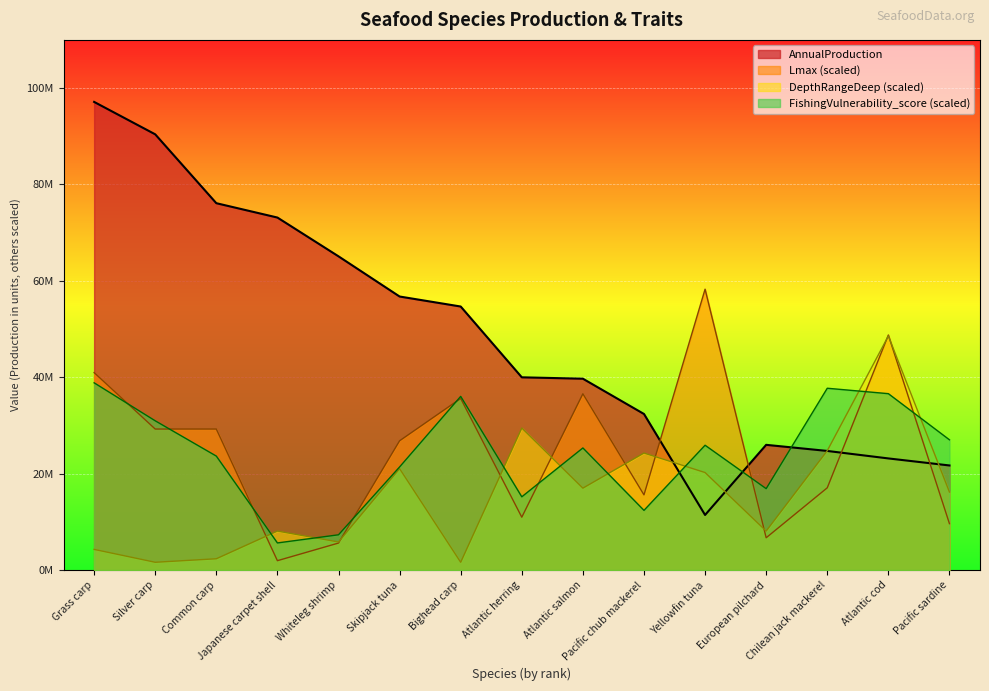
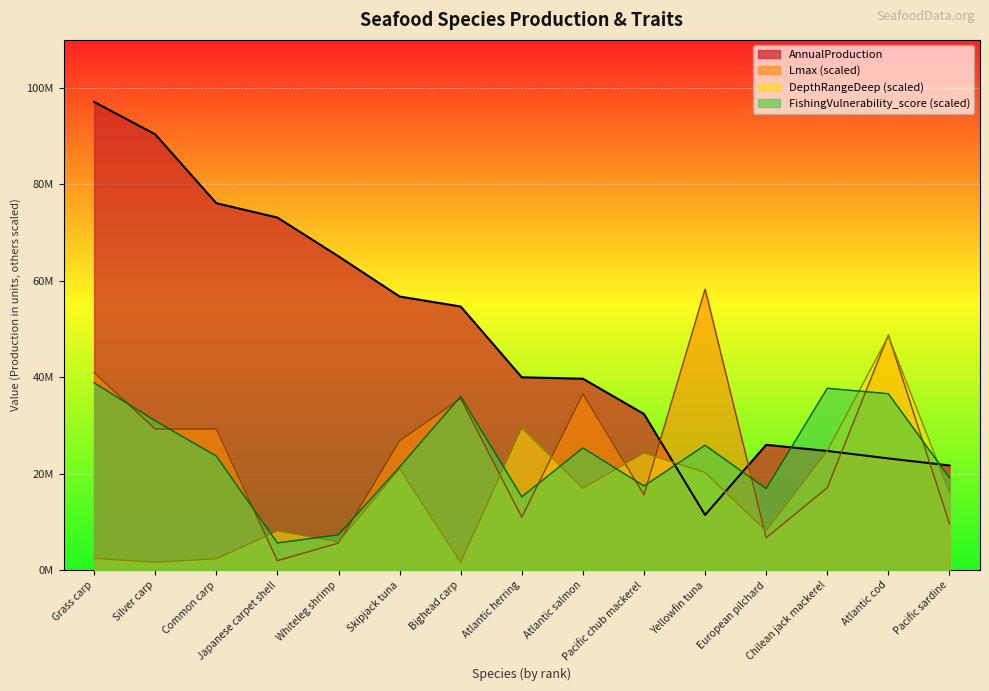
DepthRangeDeep (scaled), Grass carp: 4000000 -> 2000000
FishingVulnerability_score (scaled), Pacific chub mackerel: 12000000 -> 17000000
FishingVulnerability_score (scaled), Pacific sardine: 27000000 -> 19000000
